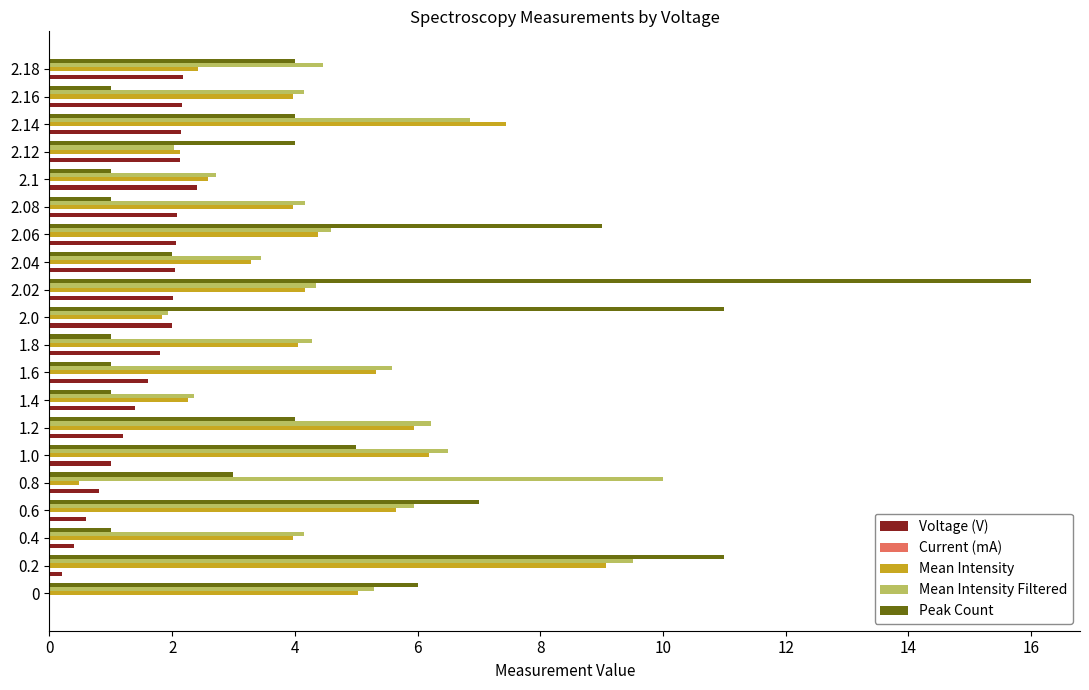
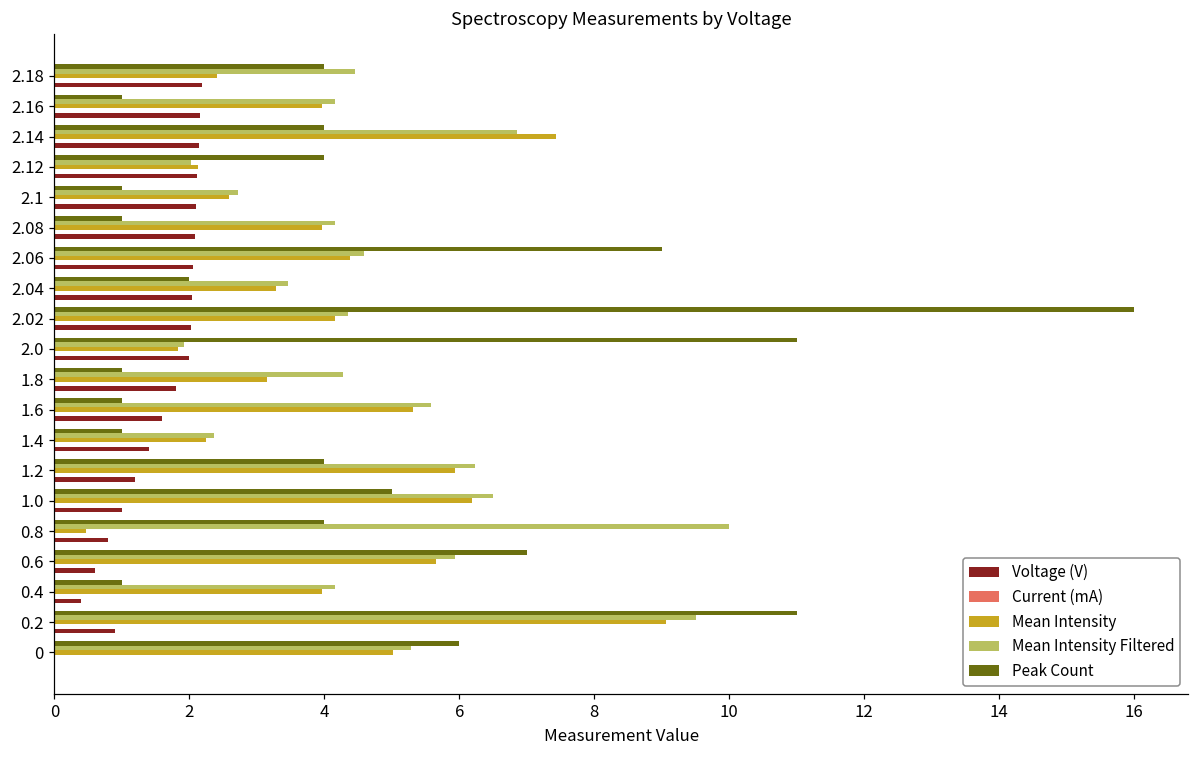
Voltage (V), 2.1: 2.4 -> 2.1
Mean Intensity, 1.8: 4.1 -> 3.2
Peak Count, 0.8: 3 -> 4
Voltage (V), 0.2: 0.2 -> 0.9
